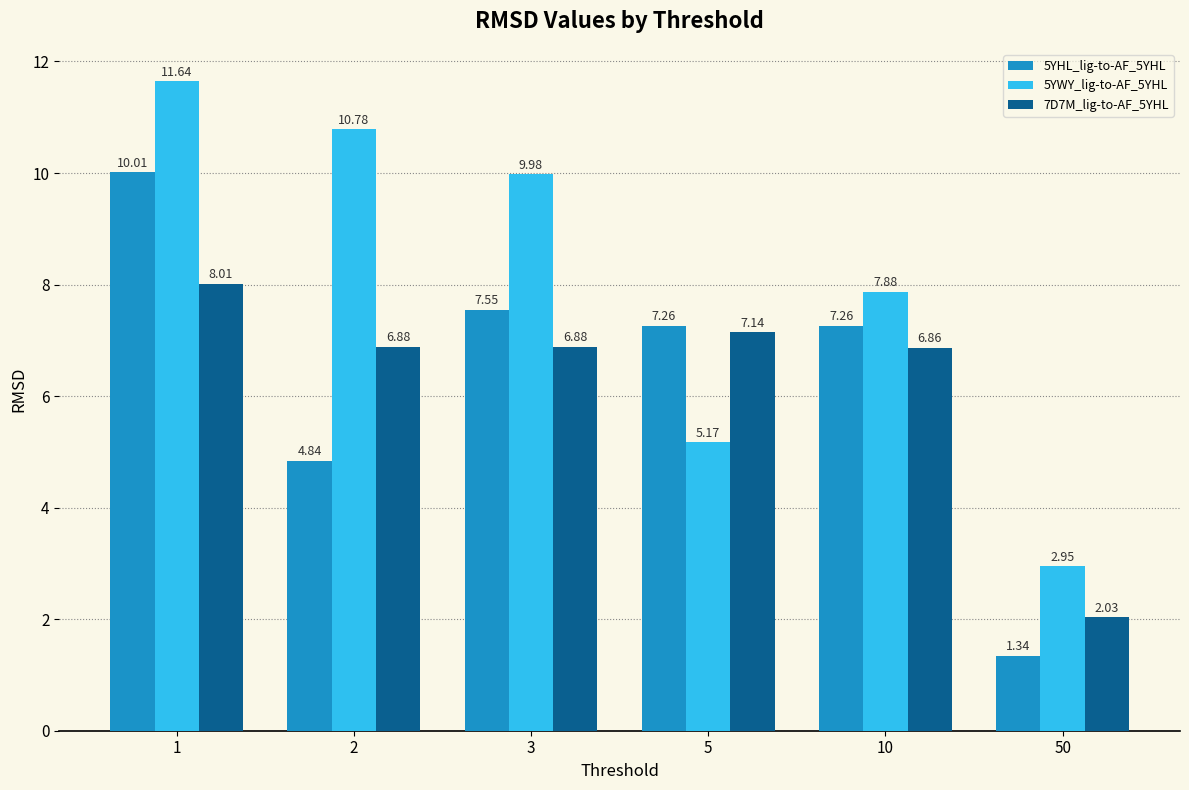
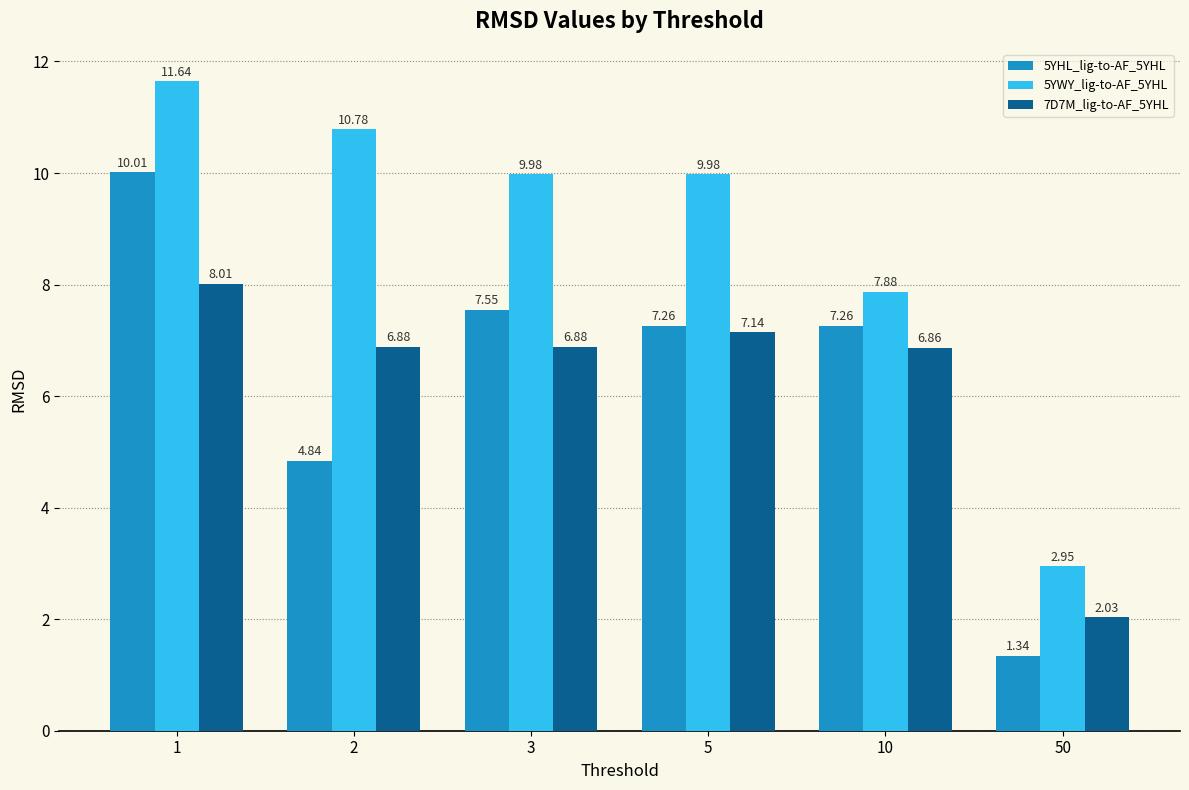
5YWY_lig-to-AF_5YHL, 5: 5.17 -> 9.98
